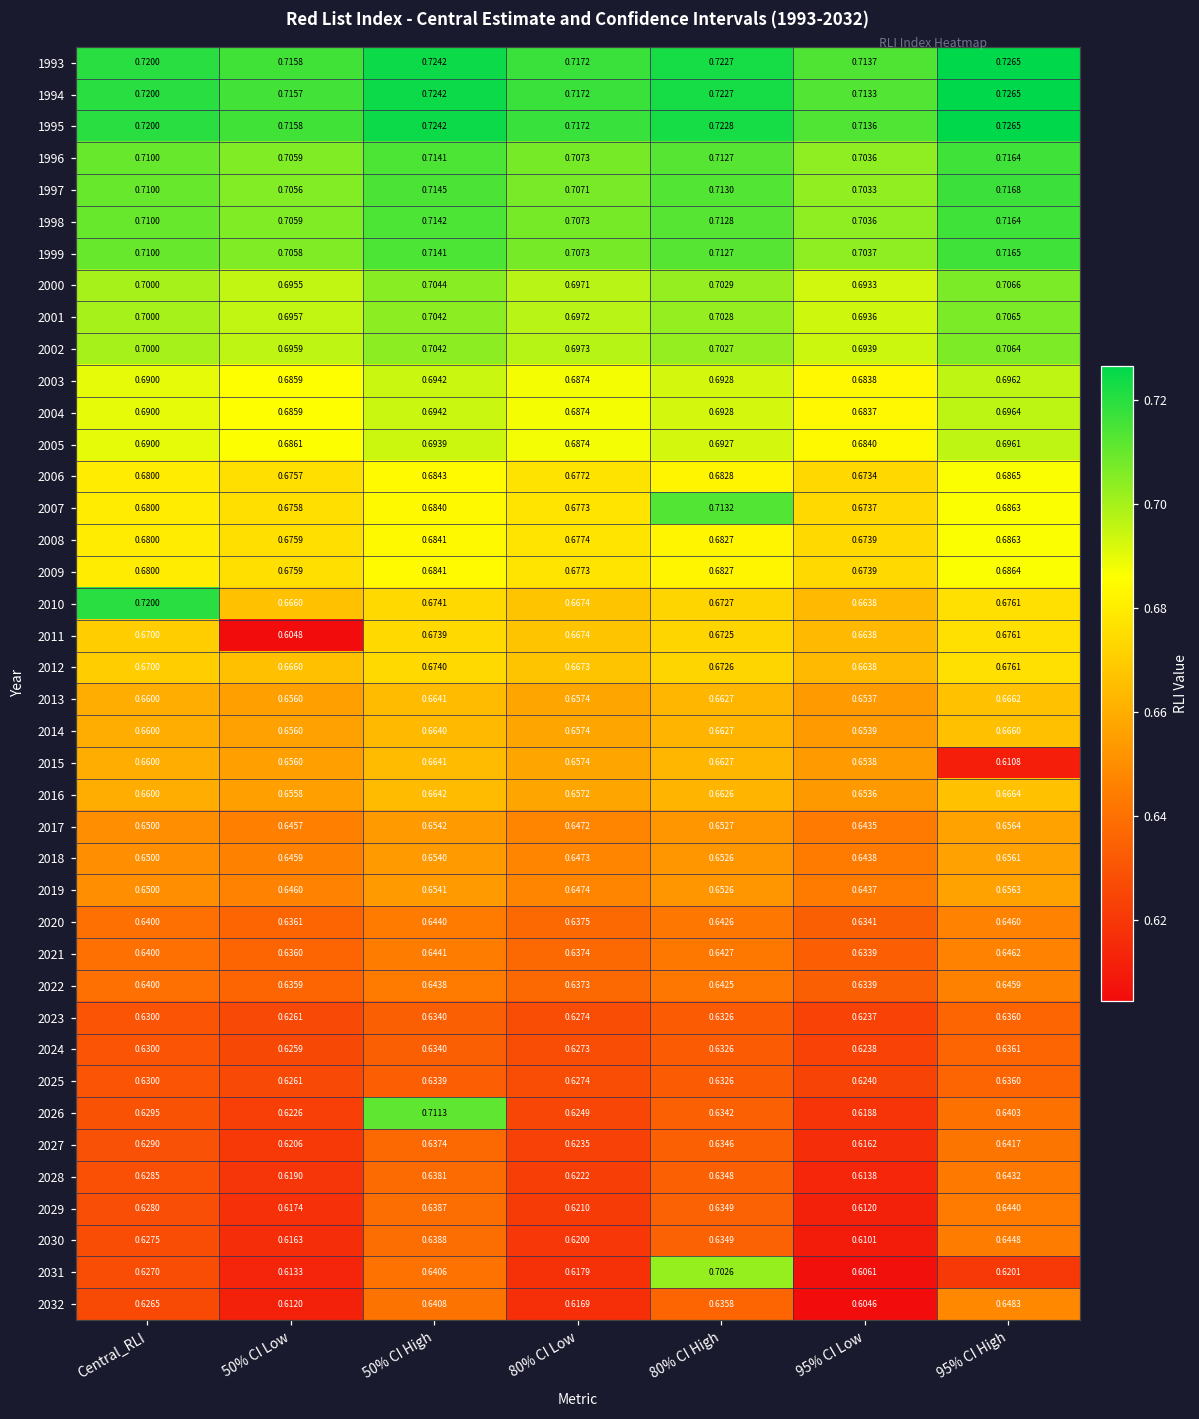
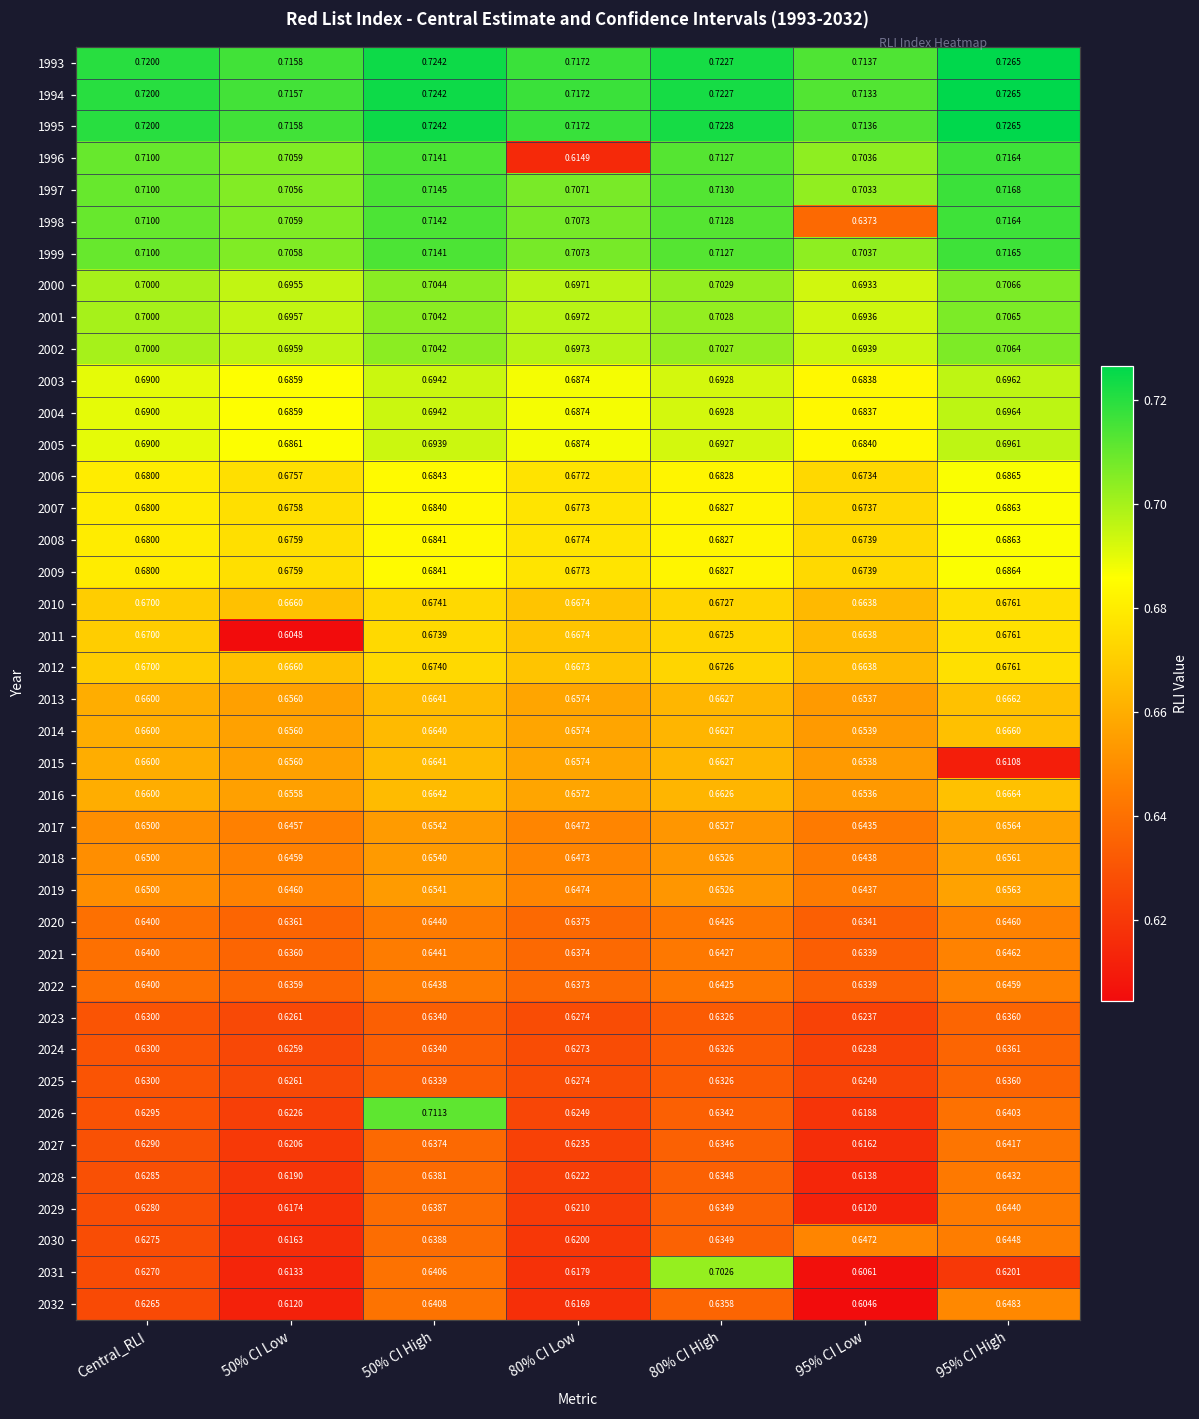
1996, 80% CI Low: 0.7073 -> 0.6149
1998, 95% CI Low: 0.7036 -> 0.6373
2007, 80% CI High: 0.7132 -> 0.6827
2010, Central_RLI: 0.7200 -> 0.6700
2030, 95% CI Low: 0.6101 -> 0.6472
